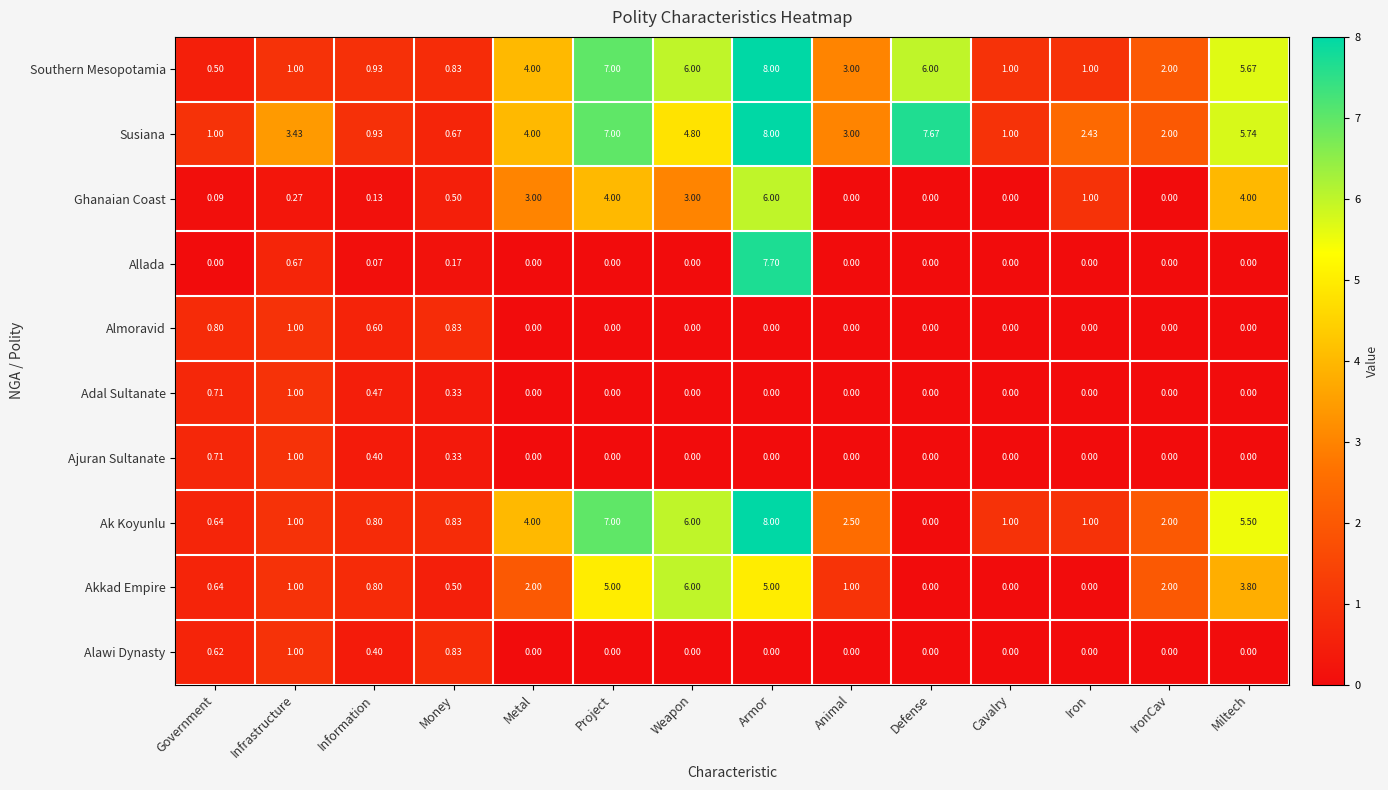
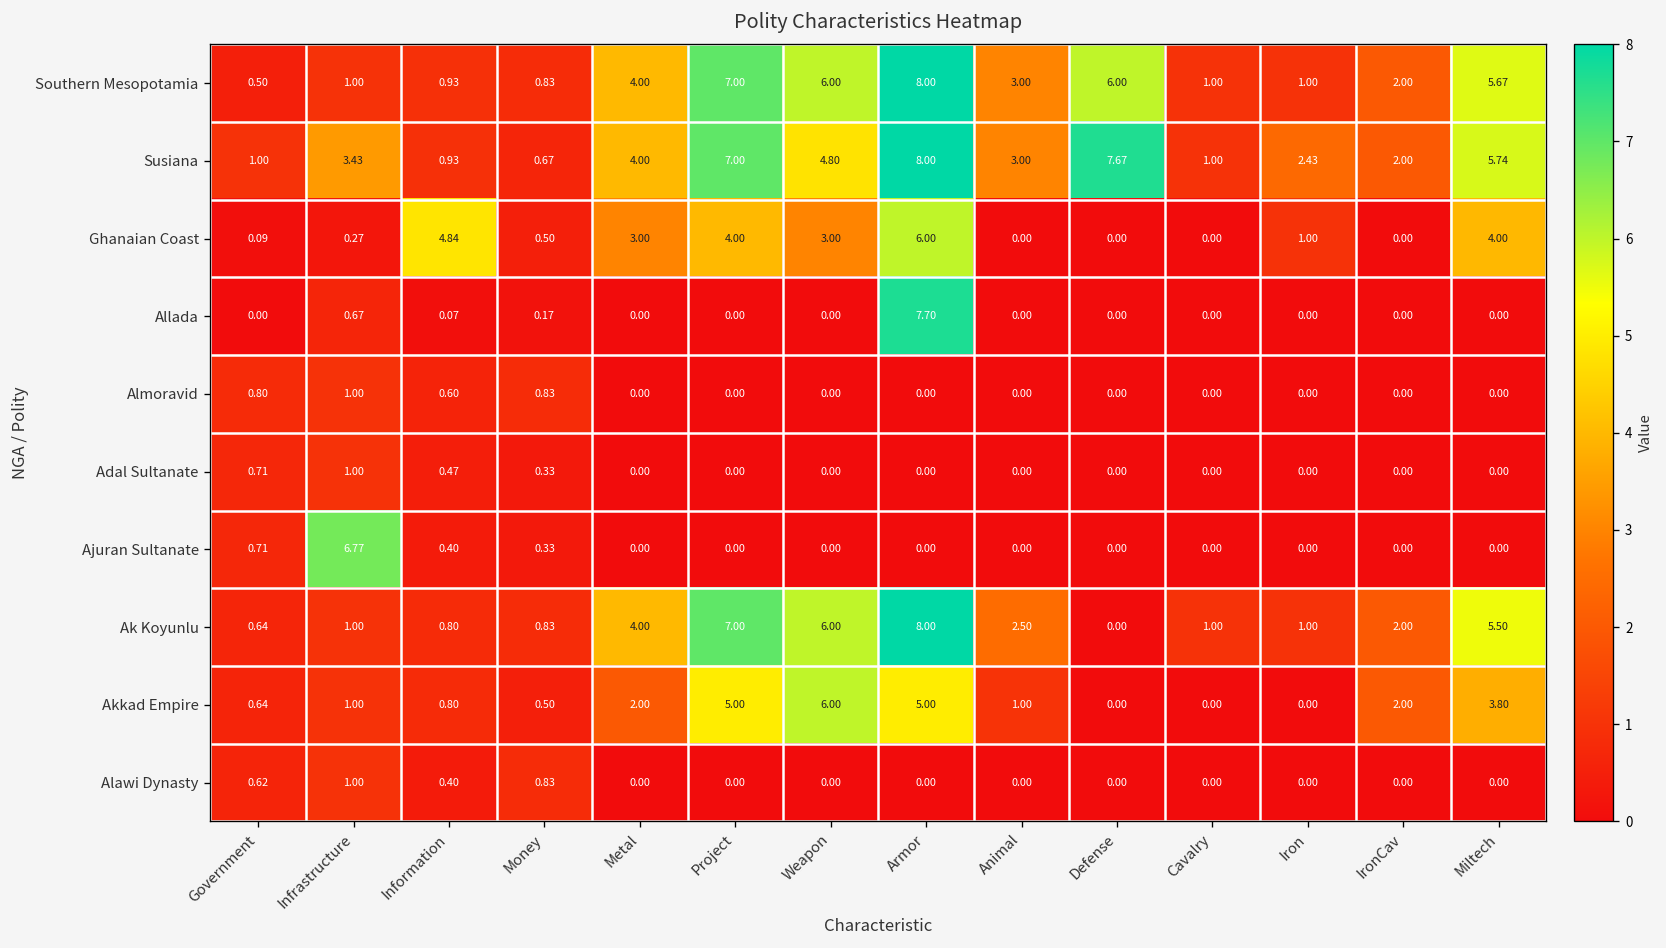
Ghanaian Coast, Information: 0.13 -> 4.84
Ajuran Sultanate, Infrastructure: 1.00 -> 6.77
